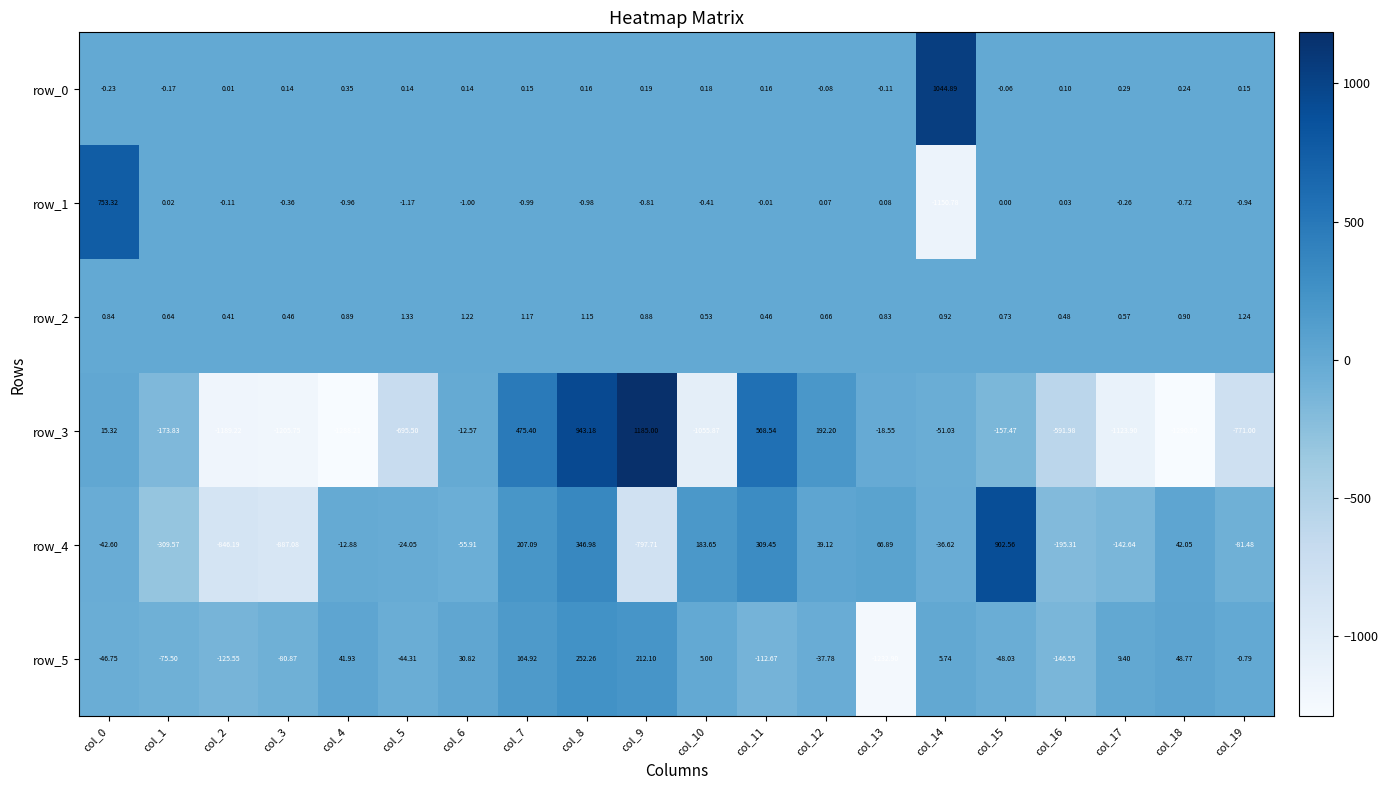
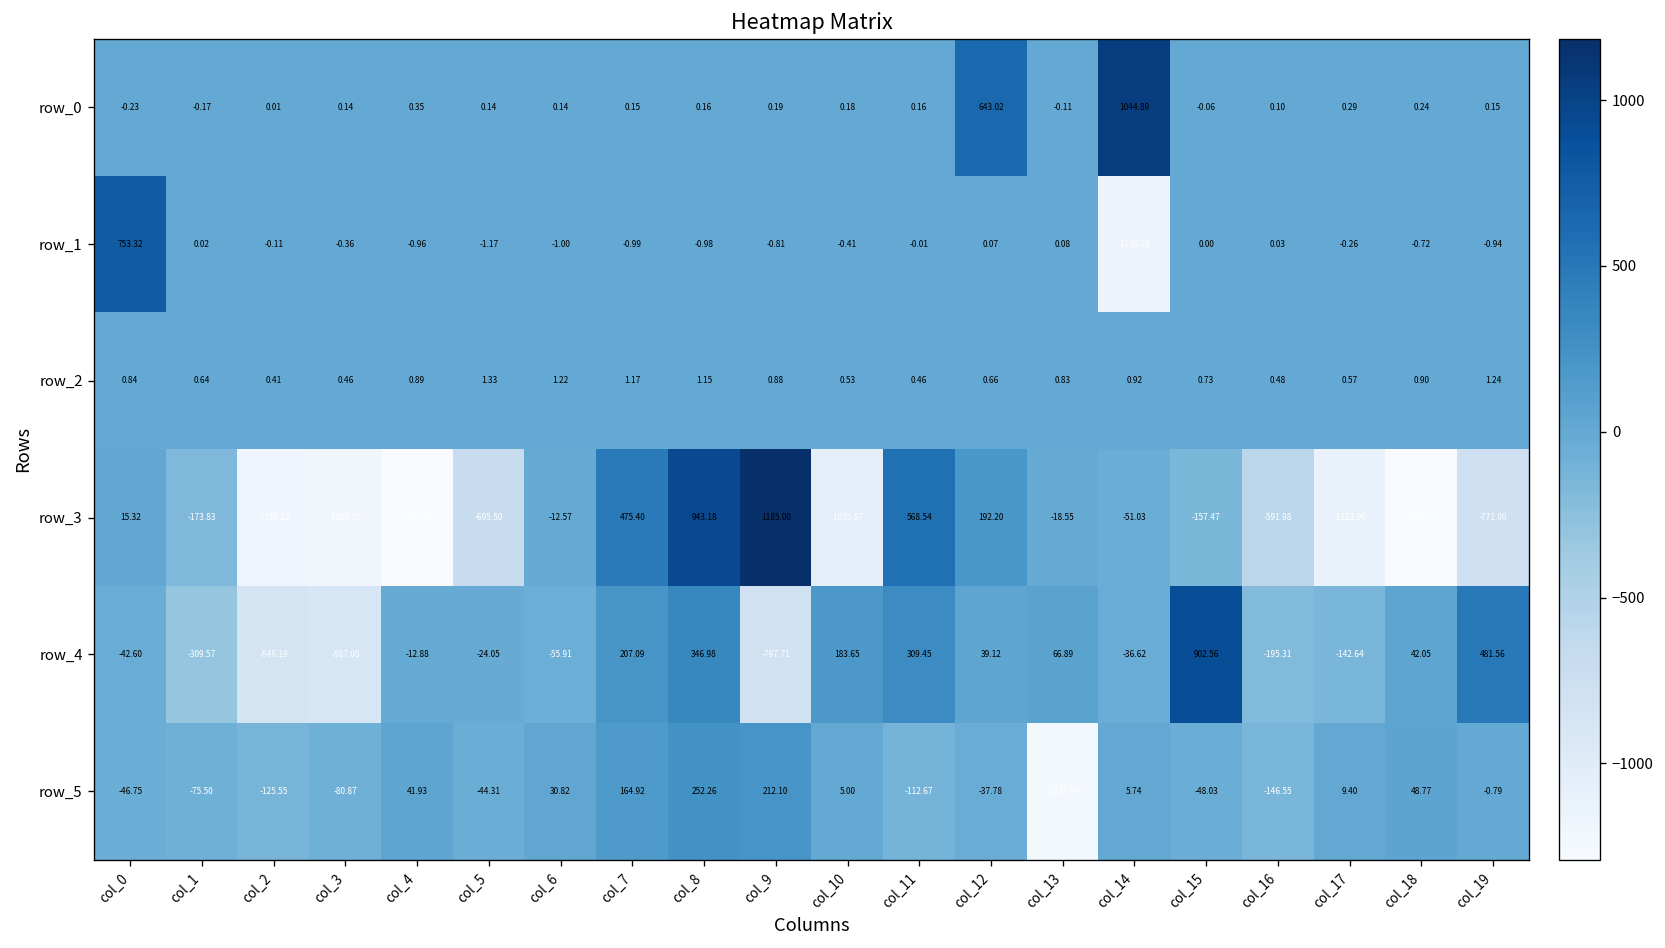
row_0, col_12: -0.08 -> 643.02
row_4, col_19: -81.48 -> 481.56
